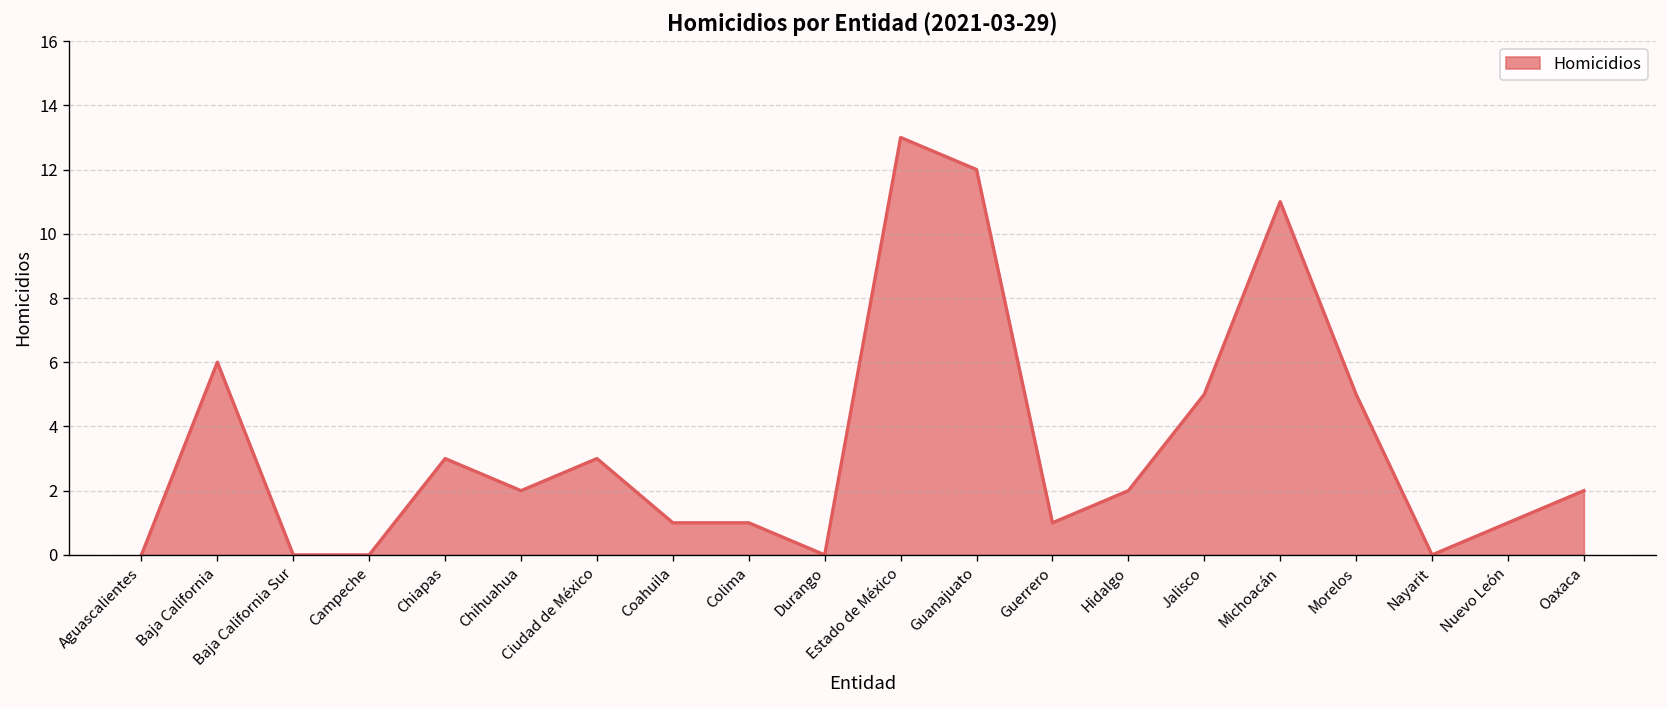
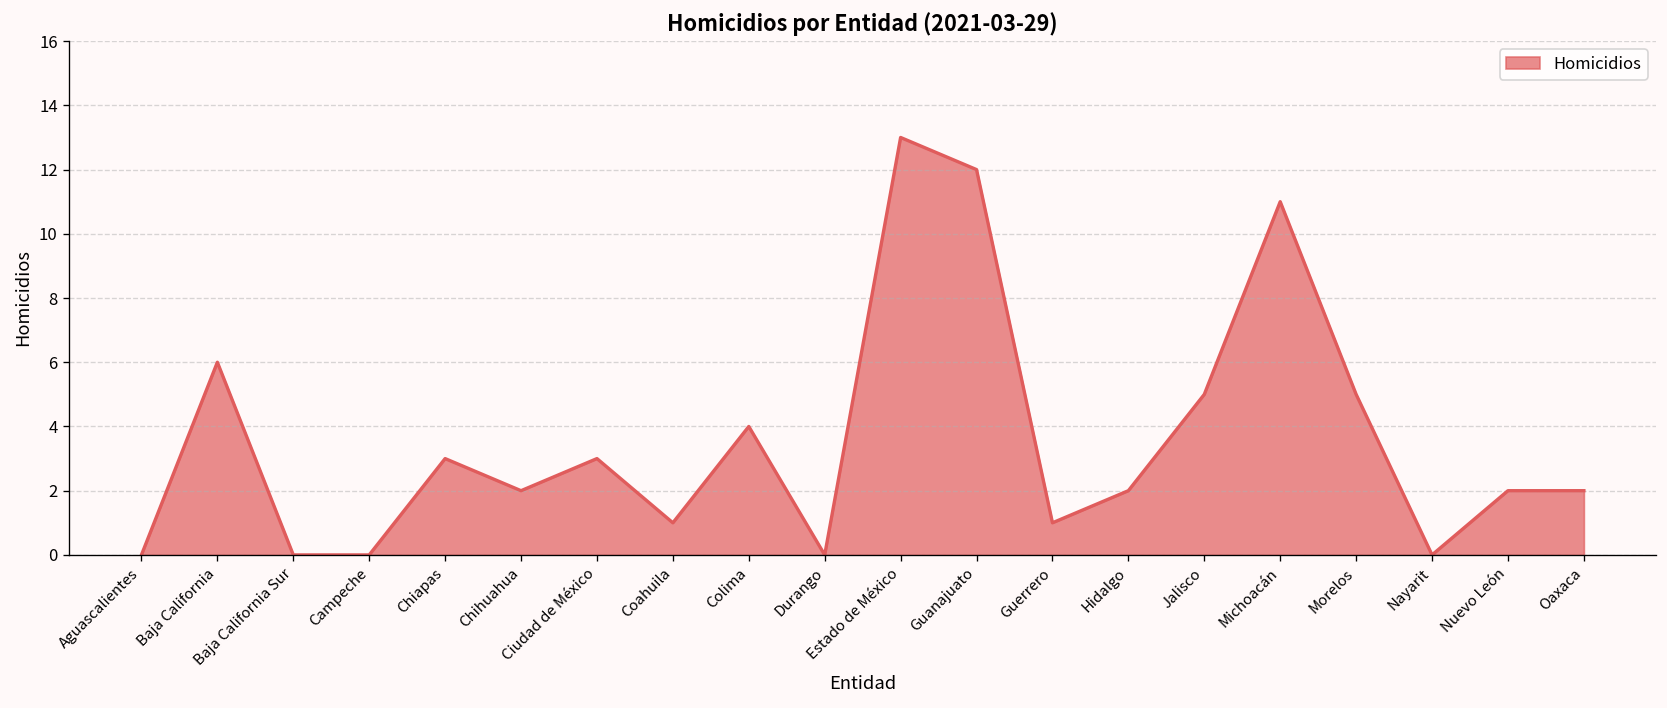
Colima: 1 -> 4
Nuevo León: 1 -> 2
